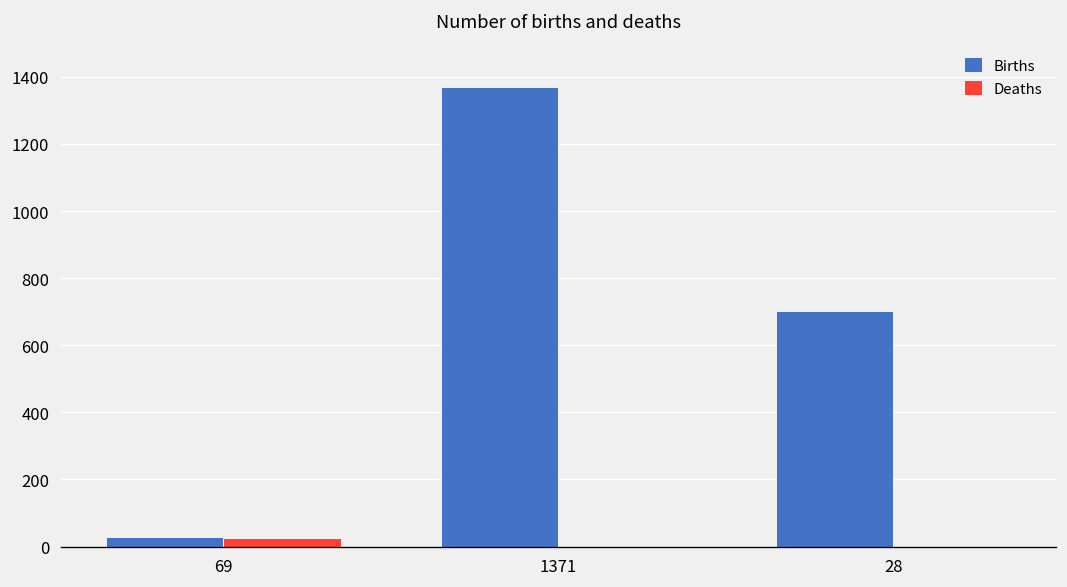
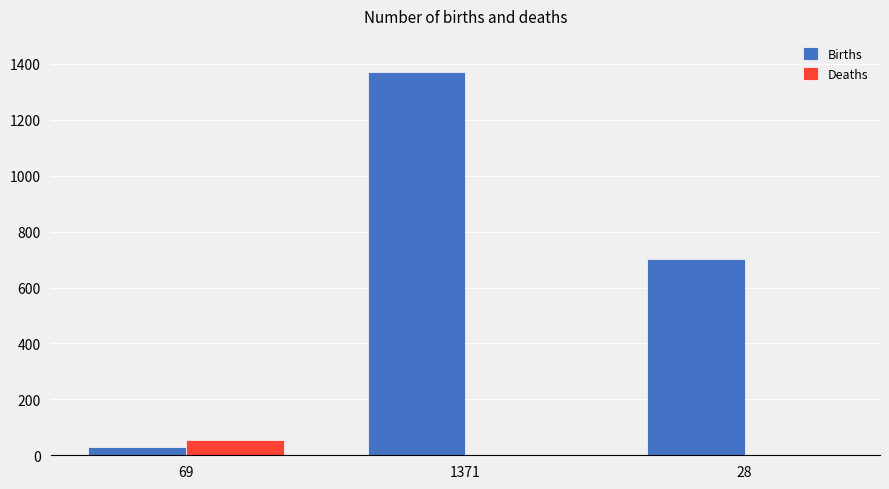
Deaths, 69: 30 -> 60
